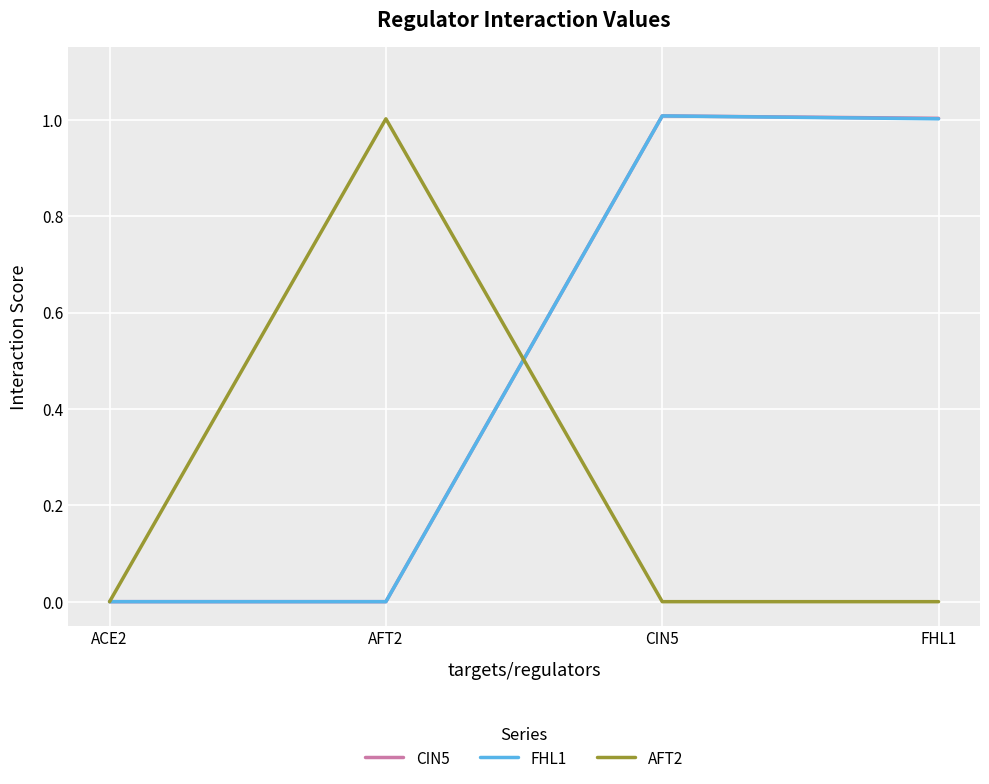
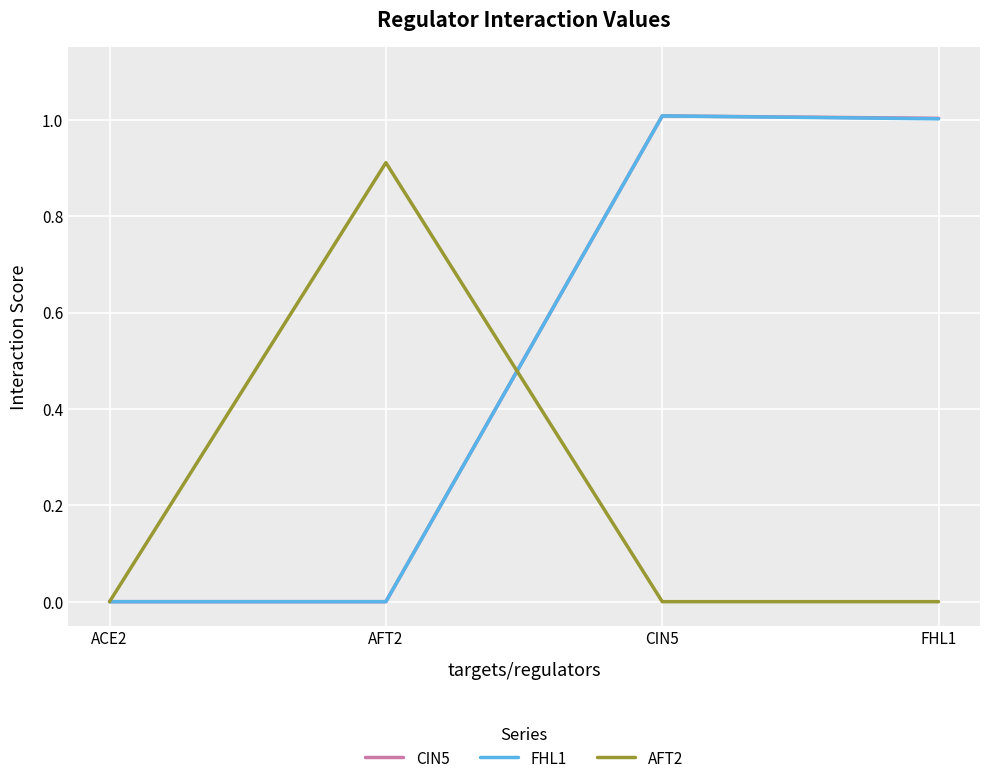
AFT2, AFT2: 1.00 -> 0.91
